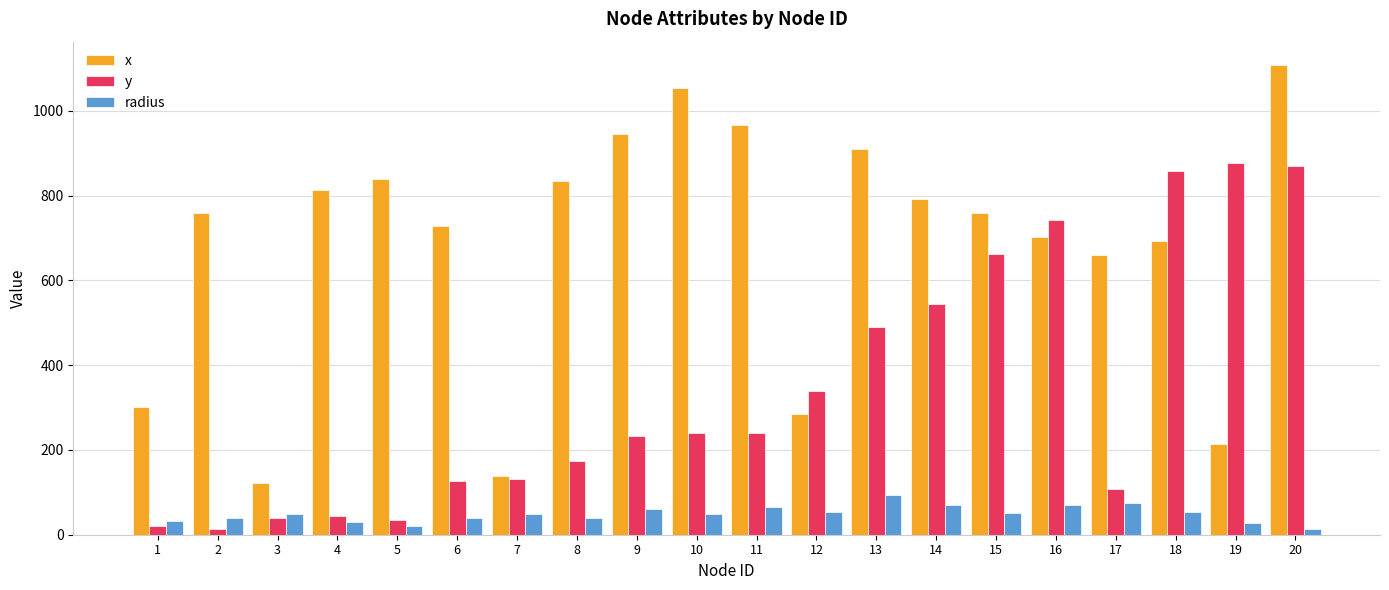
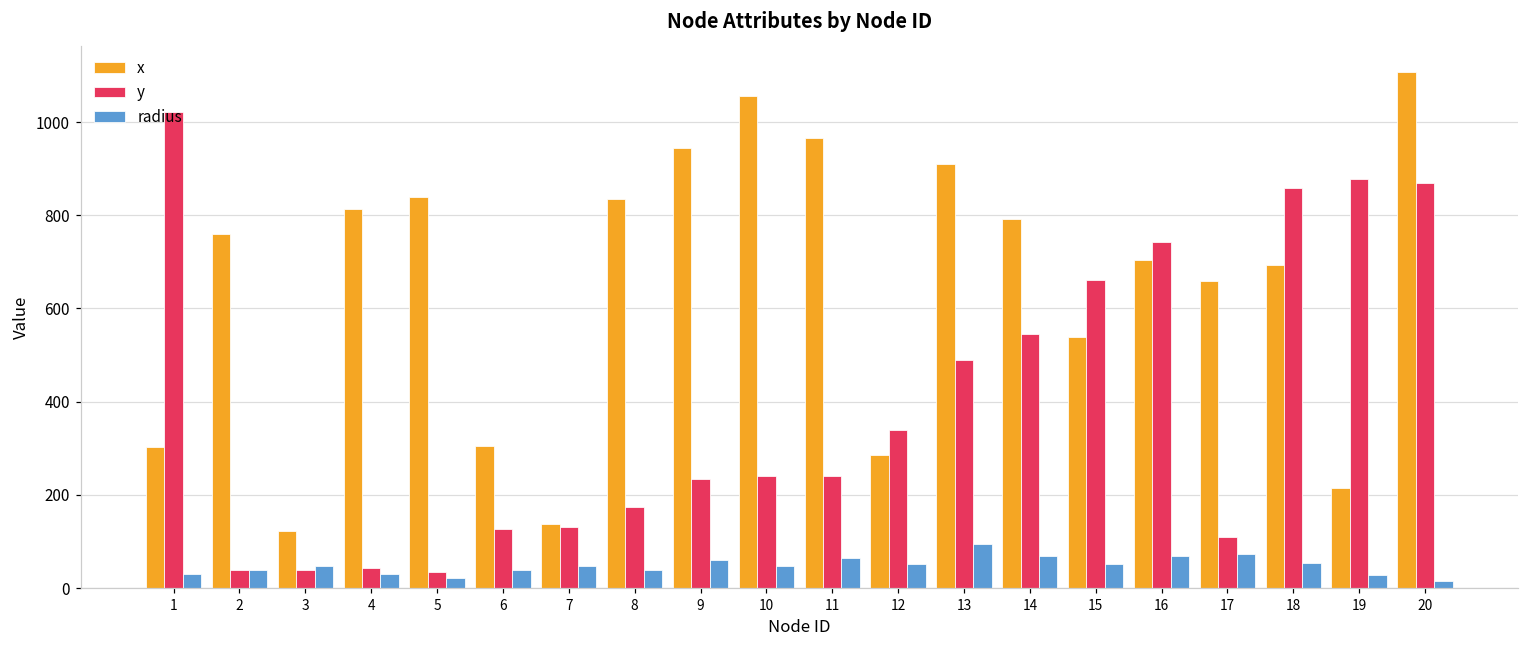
y, 1: 20 -> 1020
y, 2: 10 -> 40
x, 6: 730 -> 300
x, 15: 760 -> 540
